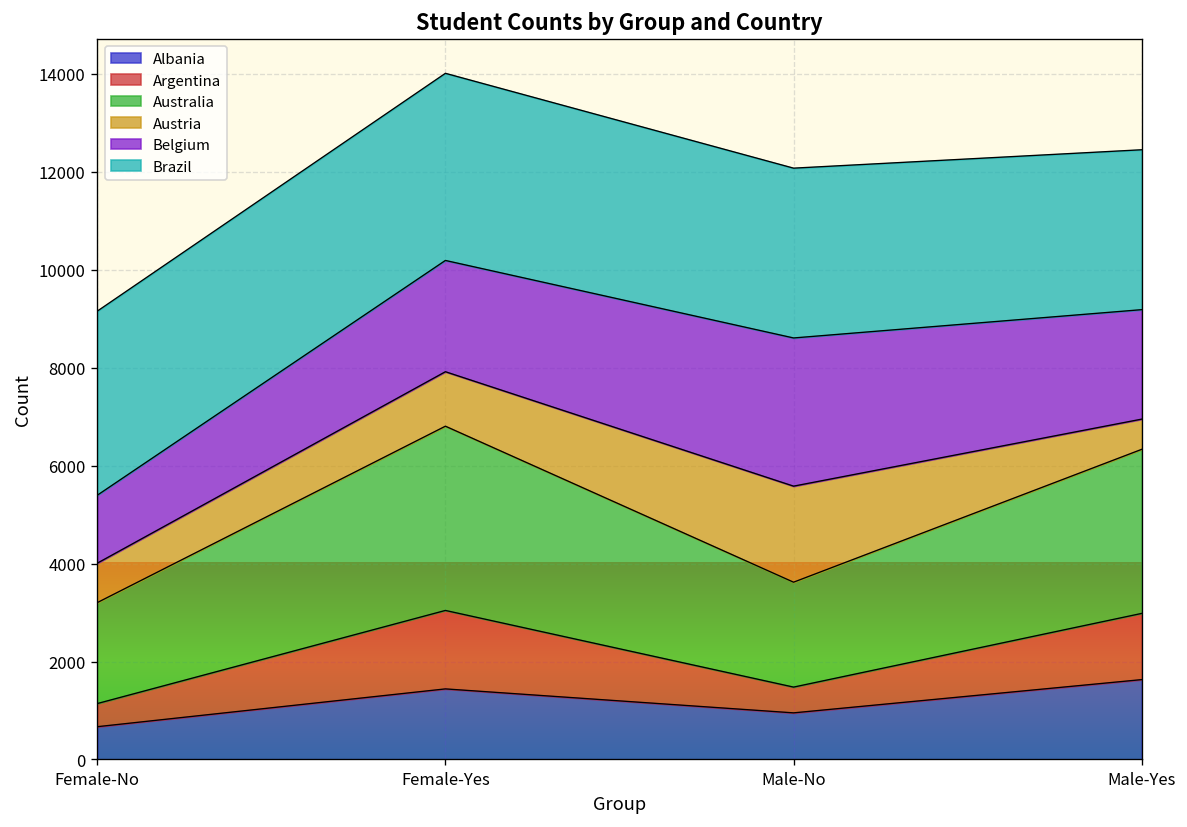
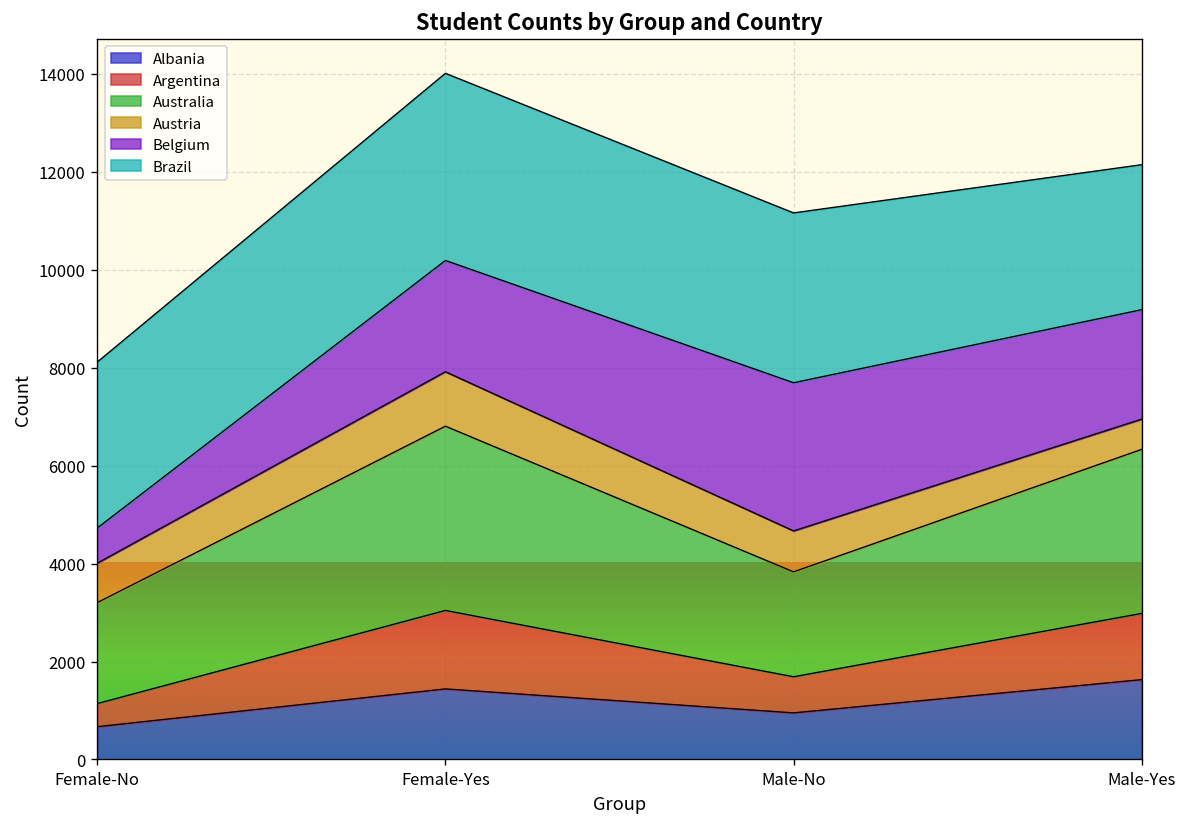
Belgium, Female-No: 1400 -> 700
Brazil, Female-No: 3800 -> 3400
Argentina, Male-No: 500 -> 700
Austria, Male-No: 2000 -> 800
Brazil, Male-Yes: 3300 -> 3000
